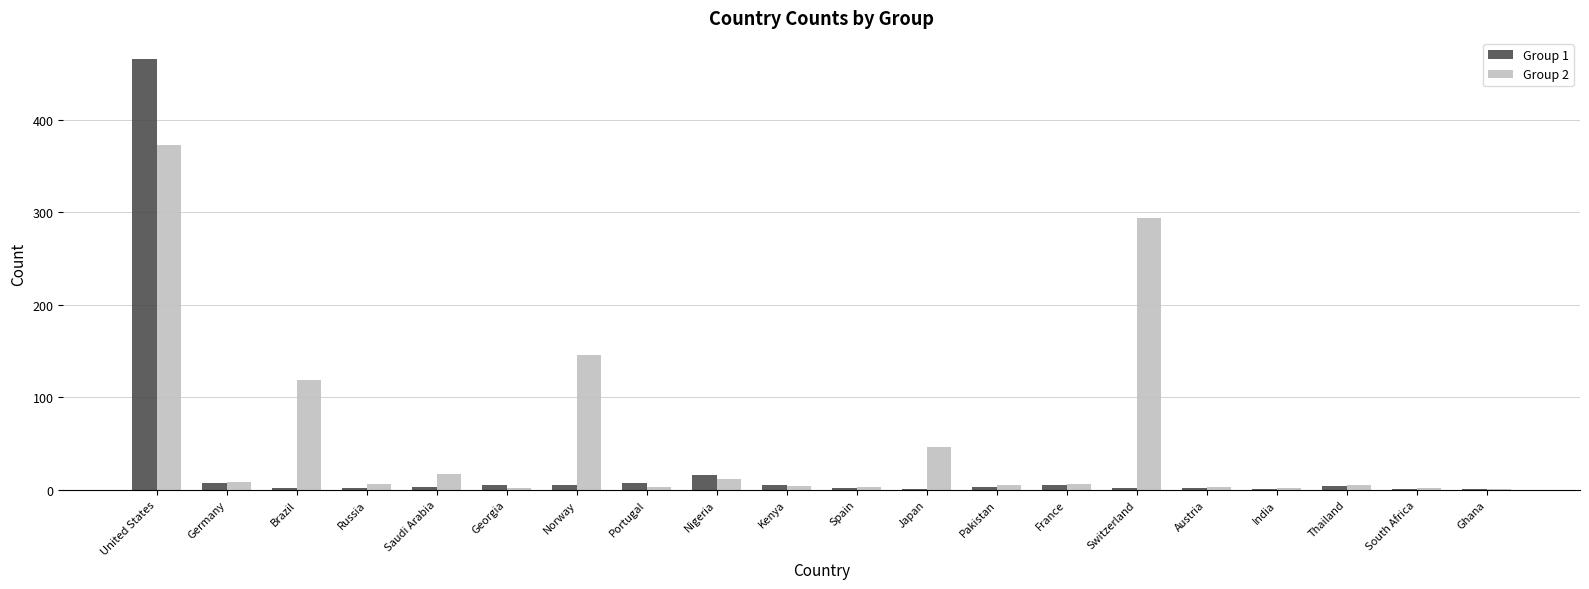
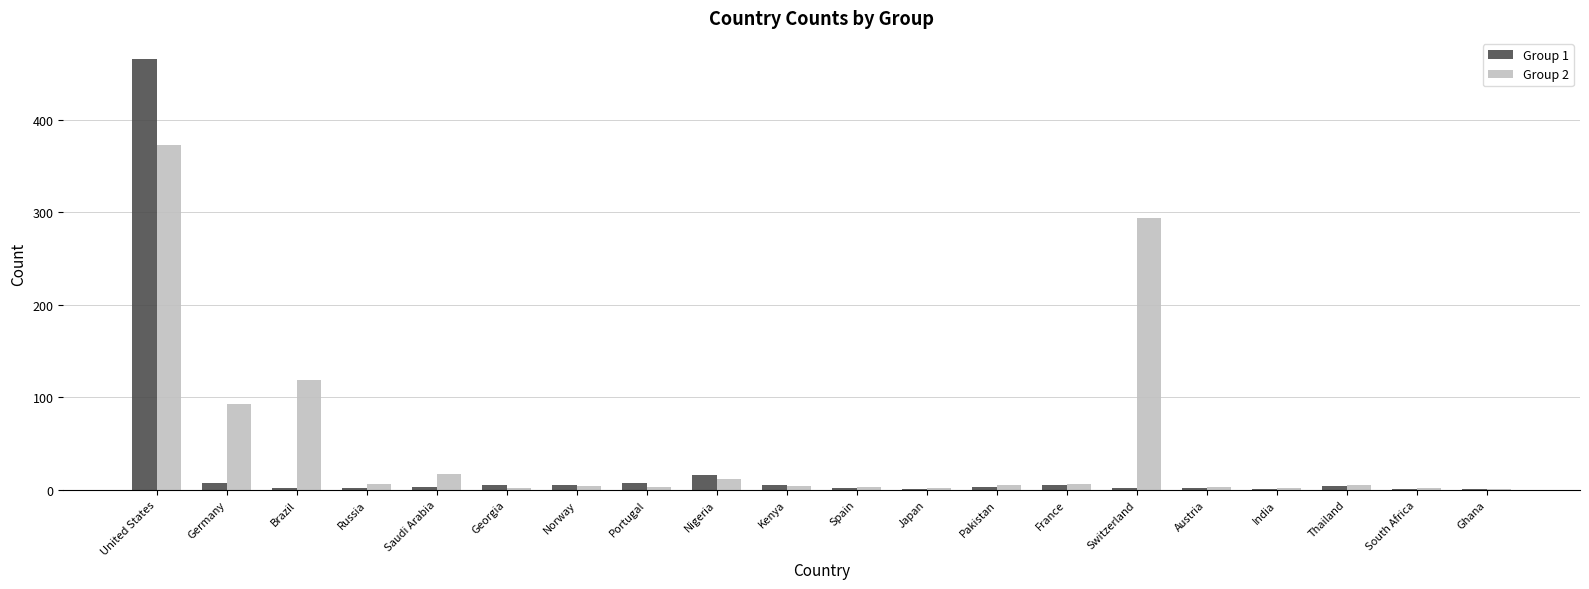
Group 2, Germany: 10 -> 90
Group 2, Norway: 150 -> 0
Group 2, Japan: 50 -> 0
